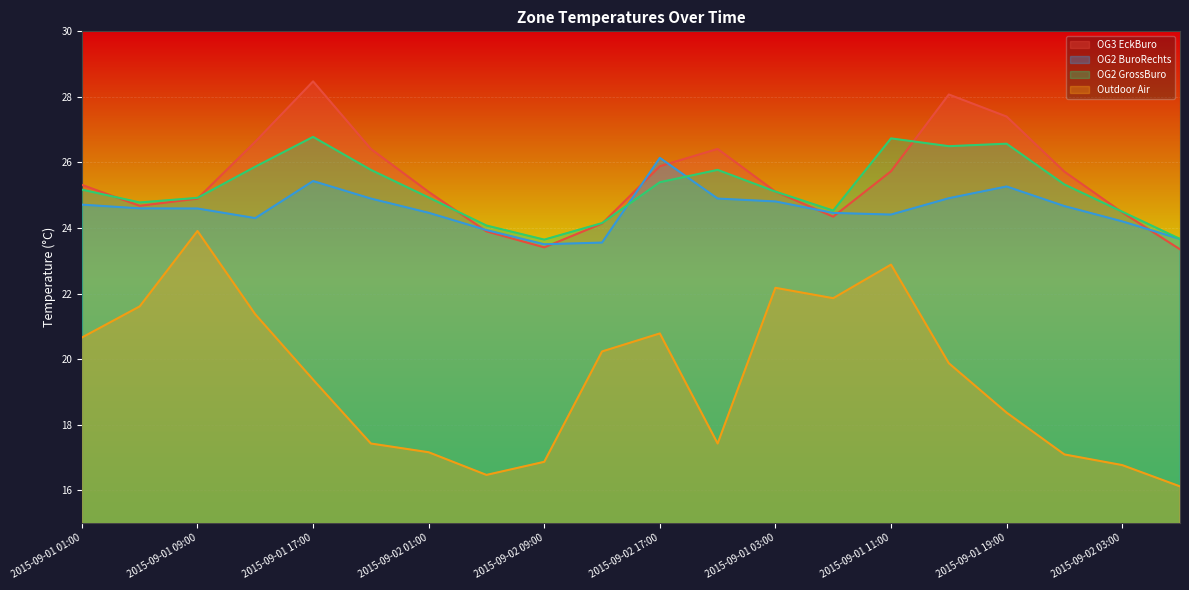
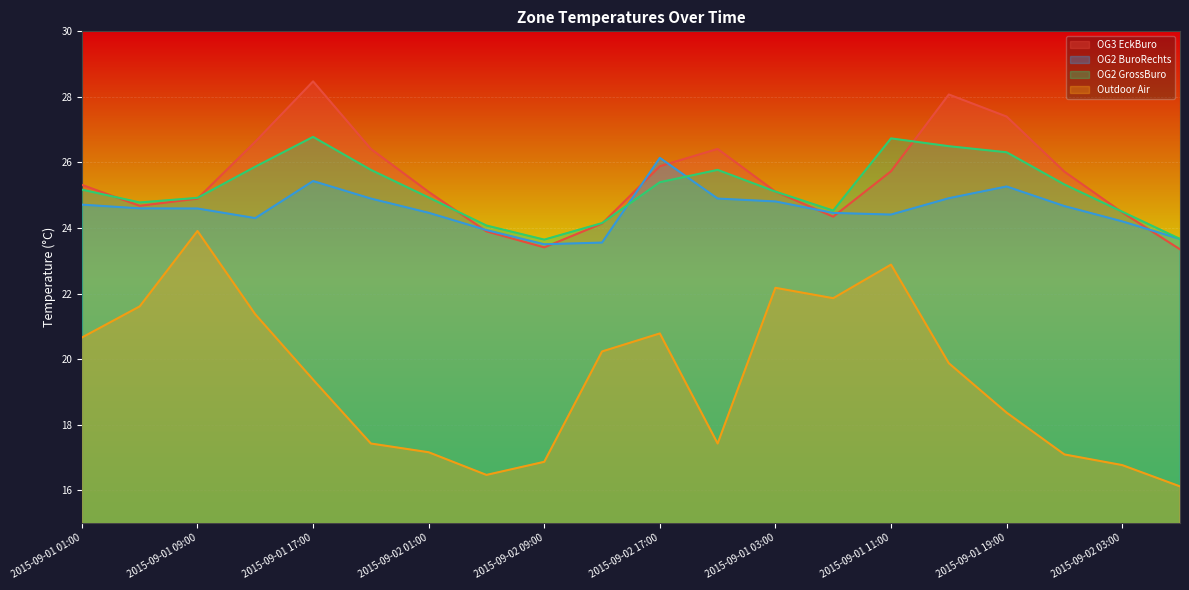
OG2 GrossBuro, 2015-09-01 19:00: 26.6 -> 26.3
